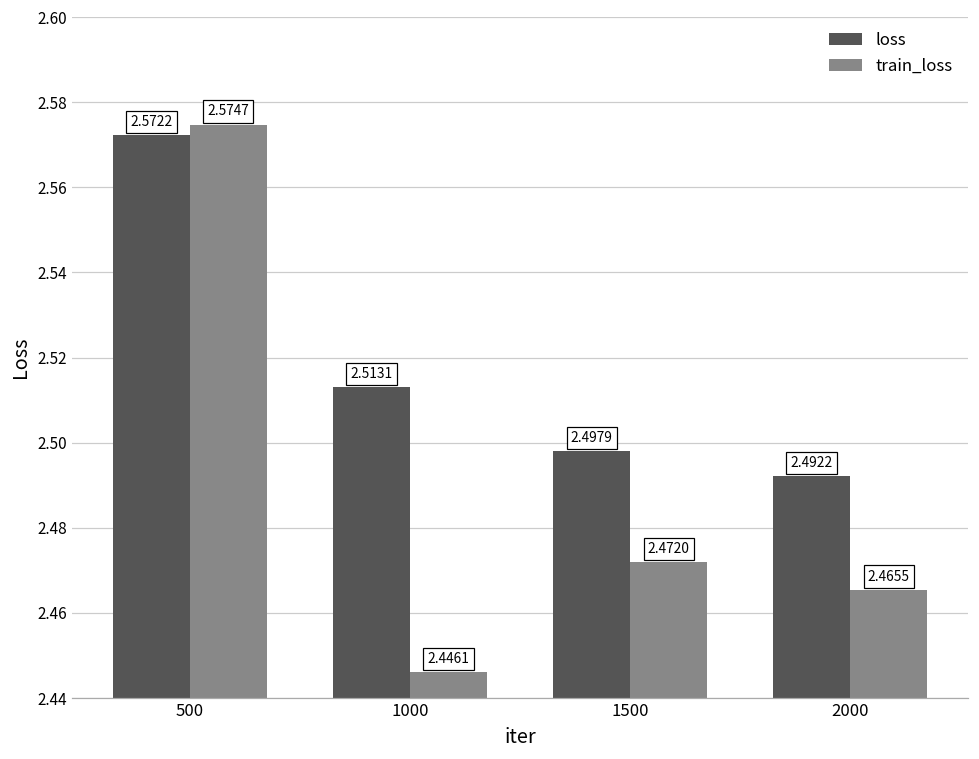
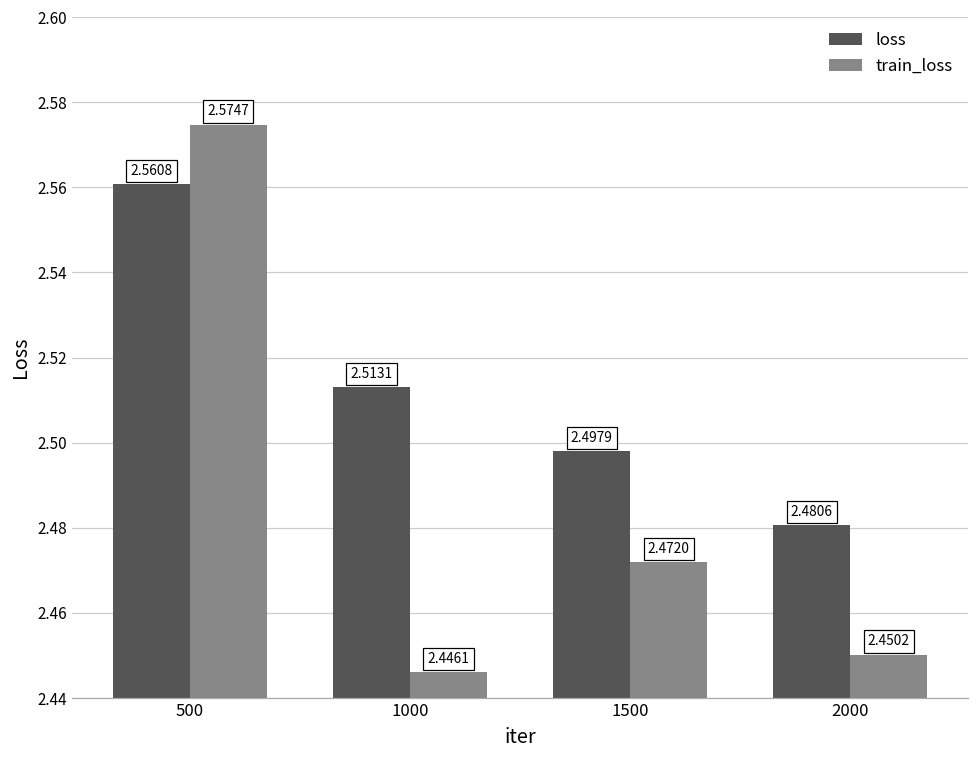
loss, 500: 2.5722 -> 2.5608
loss, 2000: 2.4922 -> 2.4806
train_loss, 2000: 2.4655 -> 2.4502
